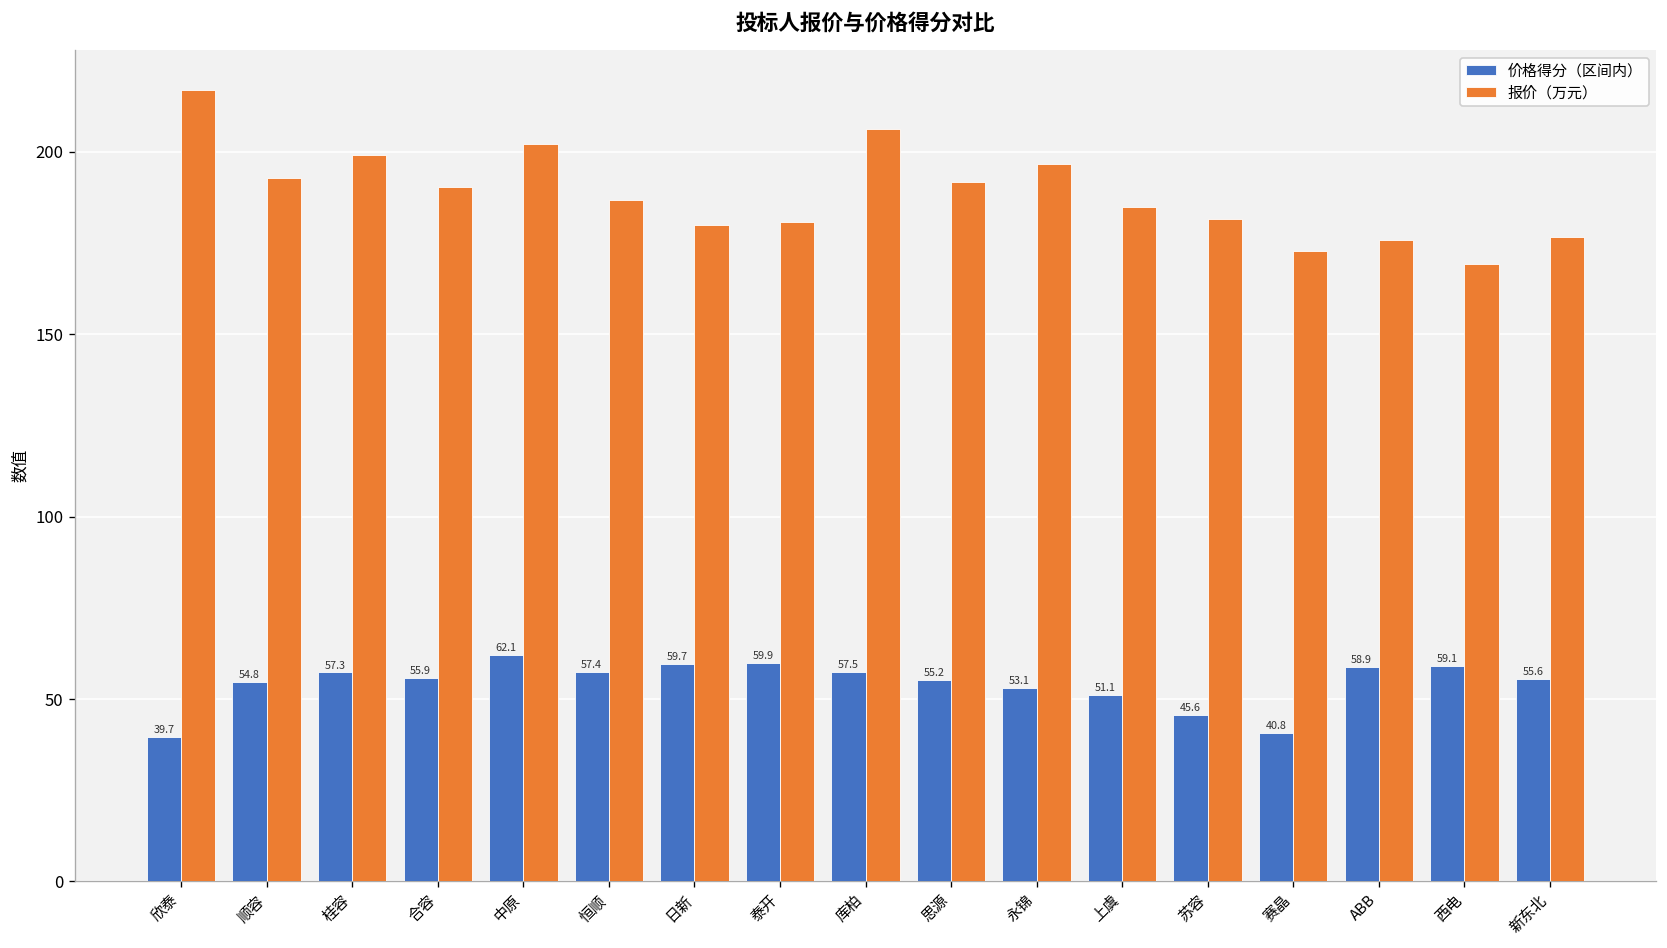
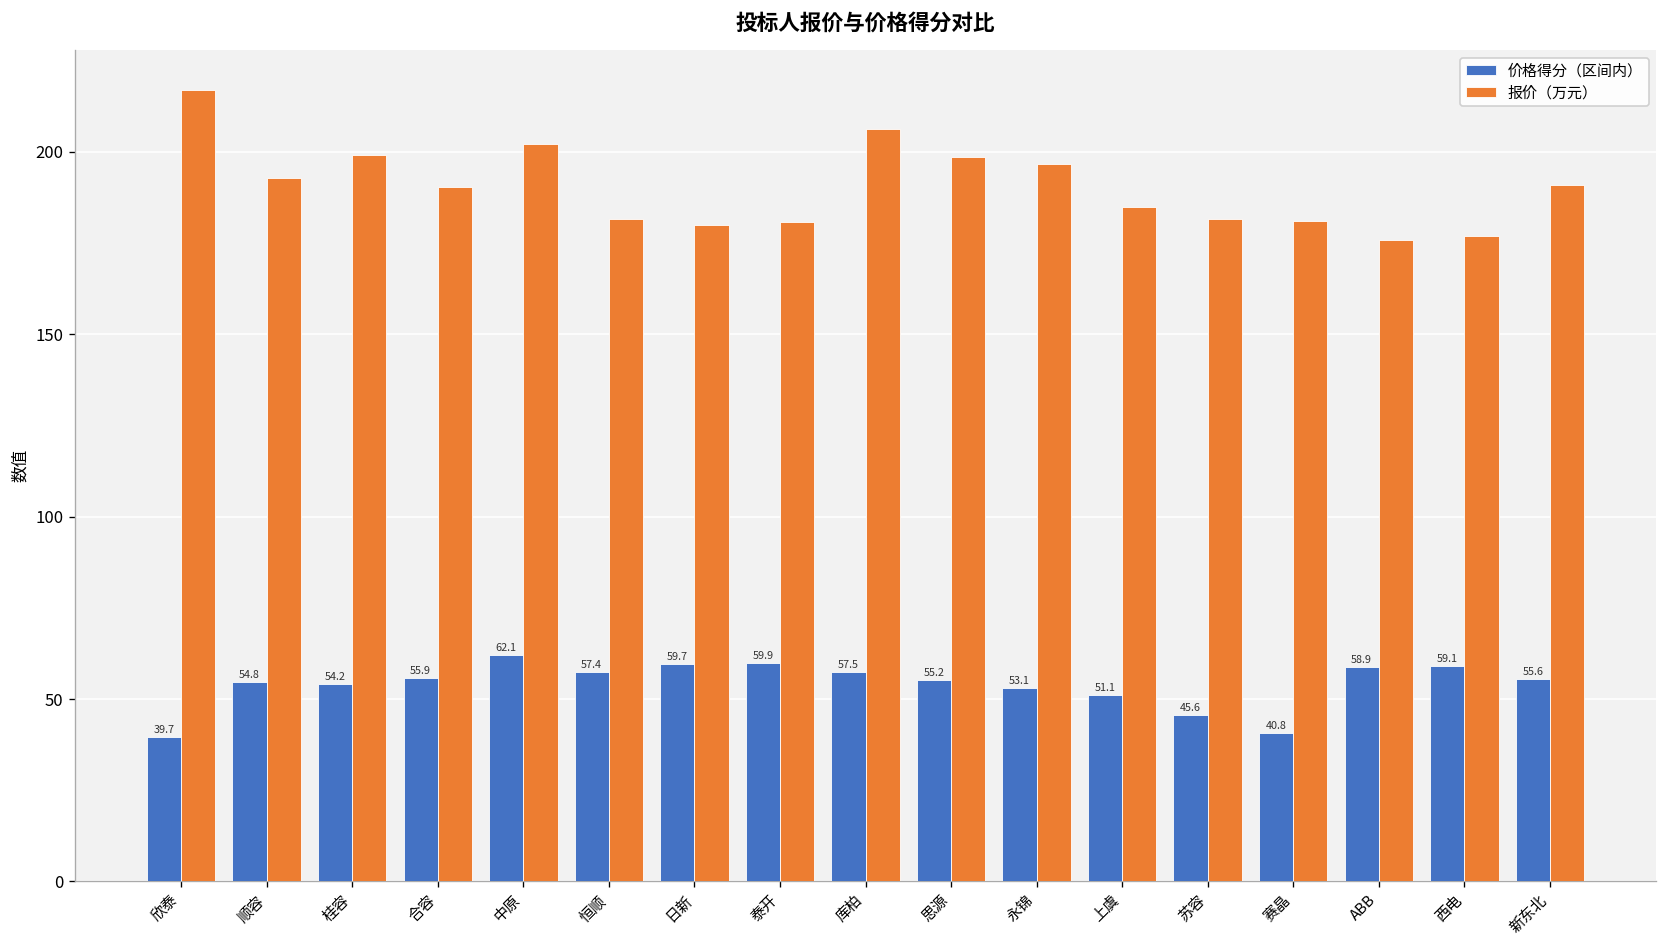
价格得分（区间内）, 桂容: 57.3 -> 54.2
报价（万元）, 恒顺: 187 -> 182
报价（万元）, 思源: 192 -> 199
报价（万元）, 赛晶: 173 -> 181
报价（万元）, 西电: 169 -> 177
报价（万元）, 新东北: 177 -> 191
